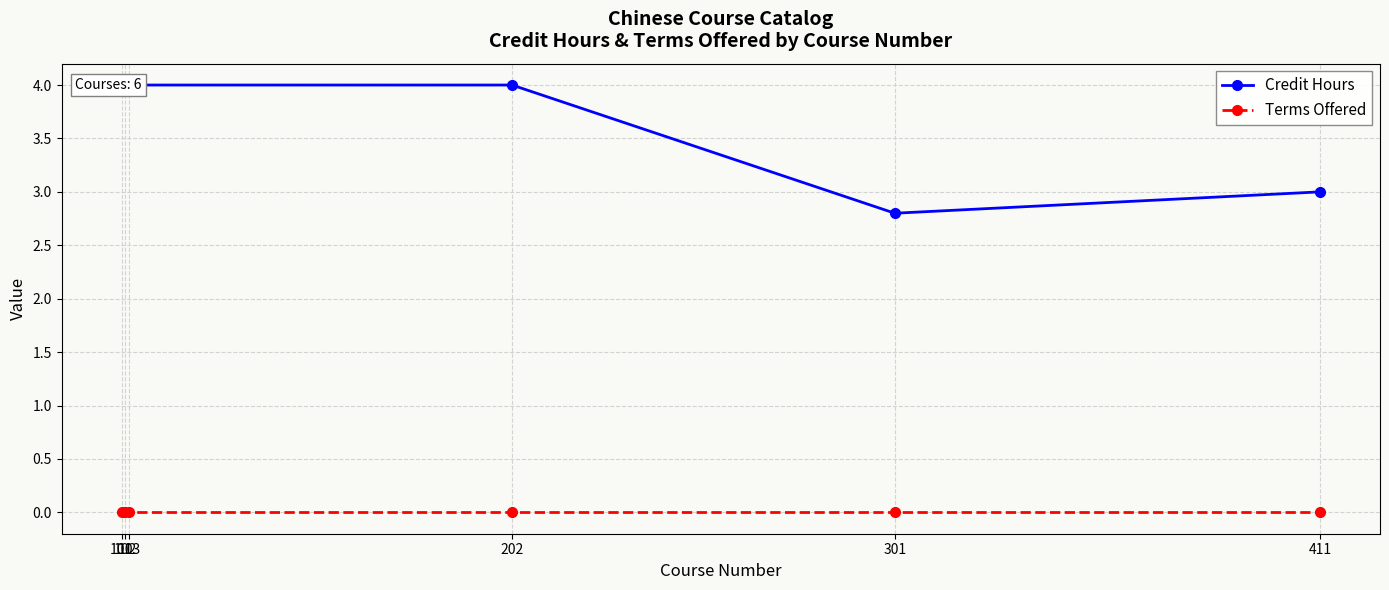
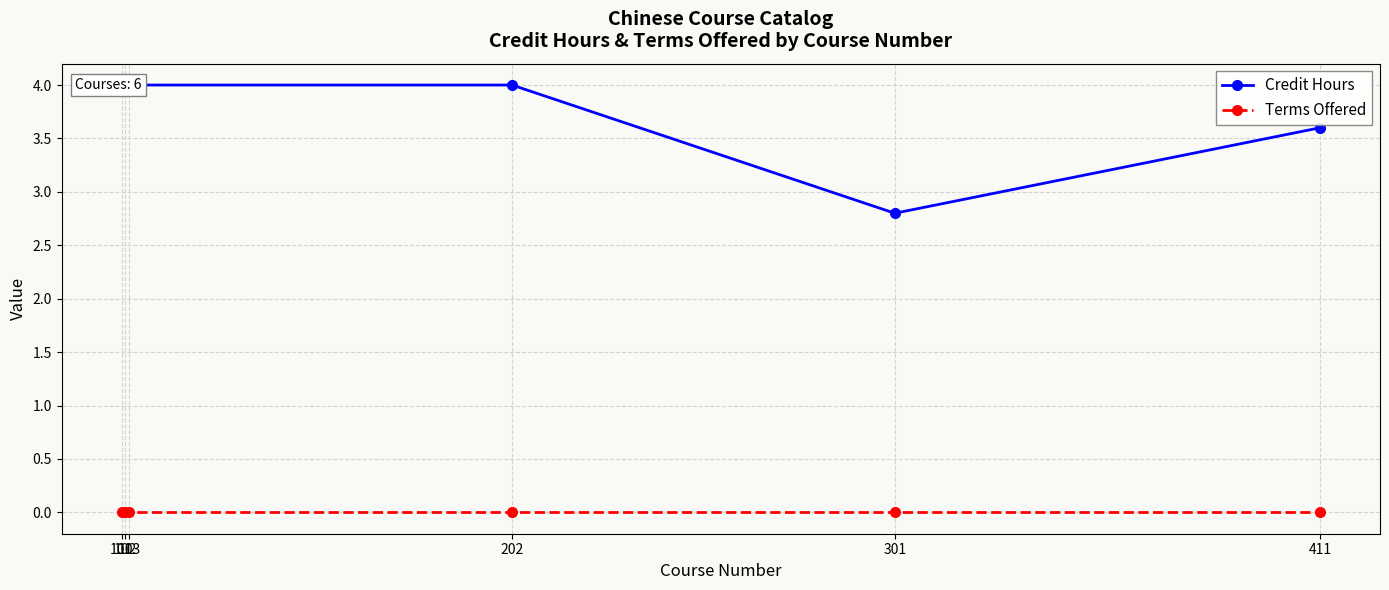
Credit Hours, 411: 3.0 -> 3.6
